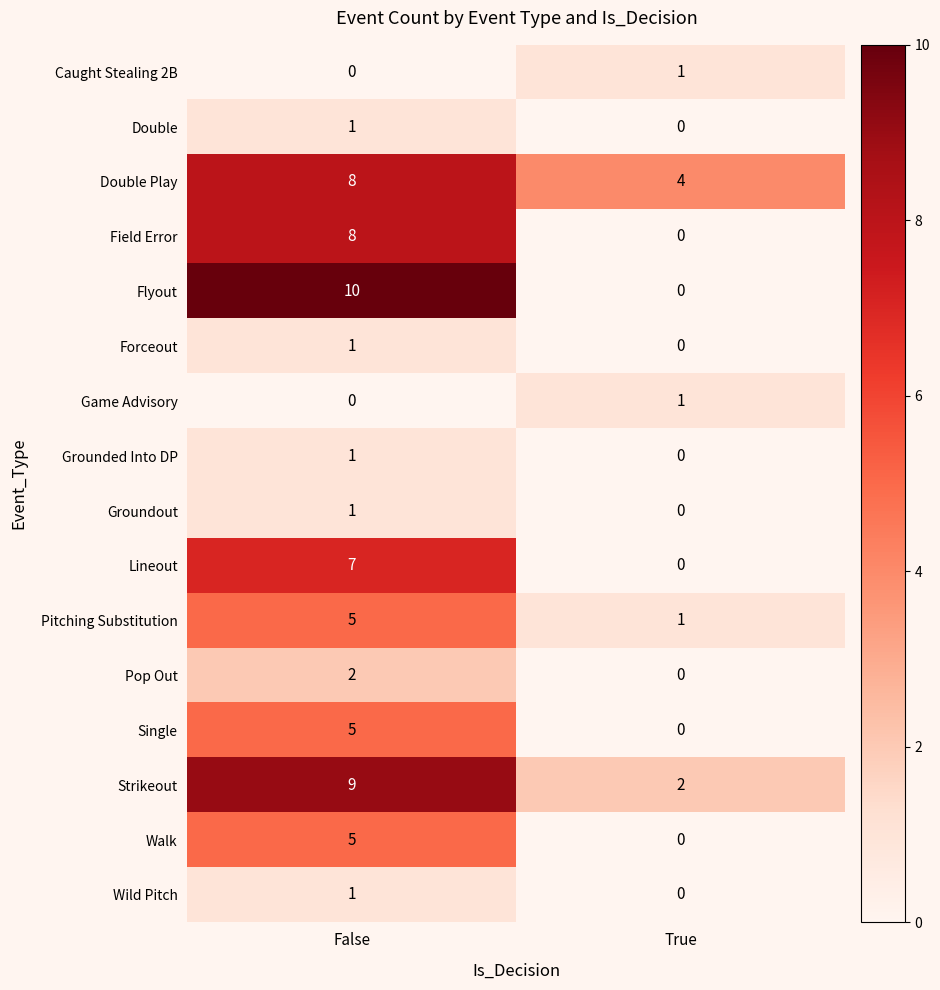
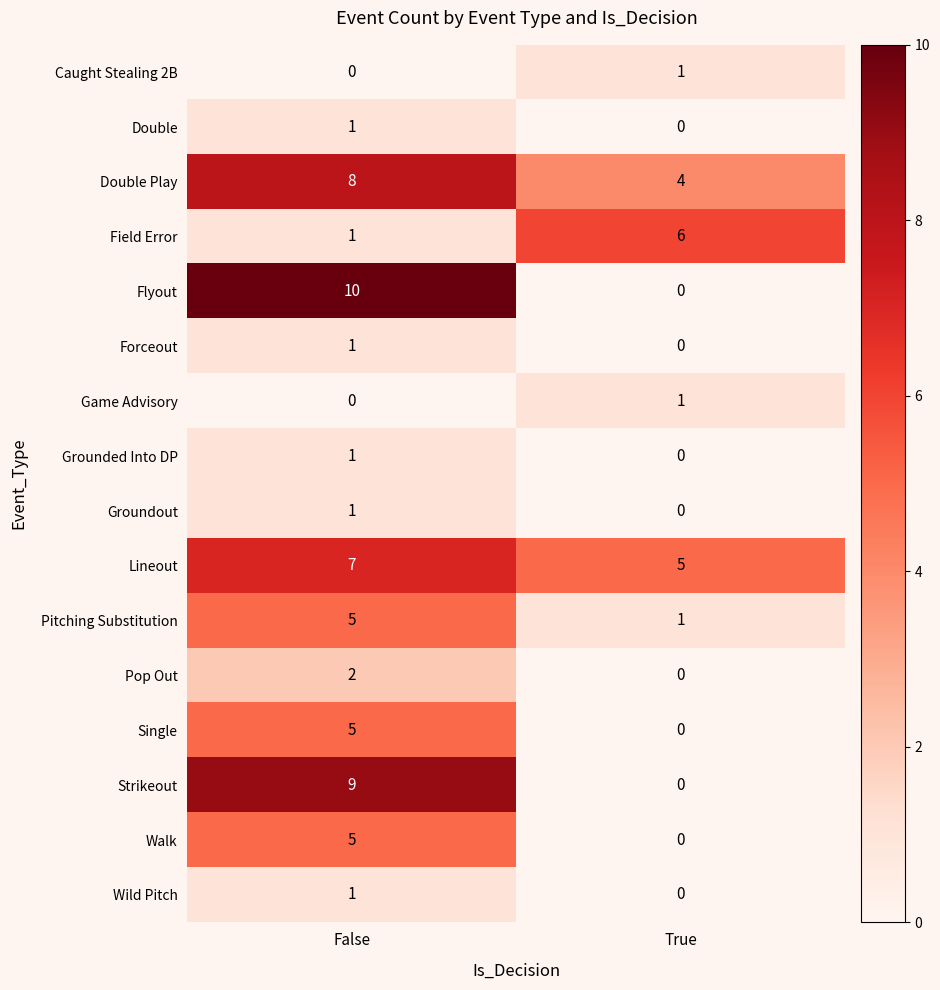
Field Error, False: 8 -> 1
Field Error, True: 0 -> 6
Lineout, True: 0 -> 5
Strikeout, True: 2 -> 0
